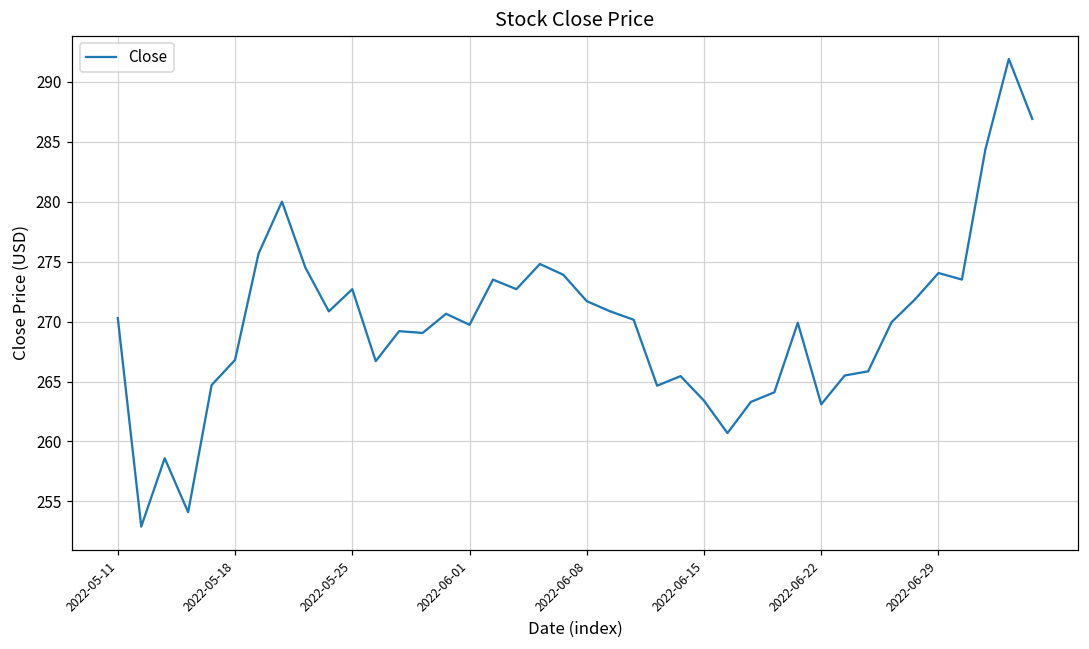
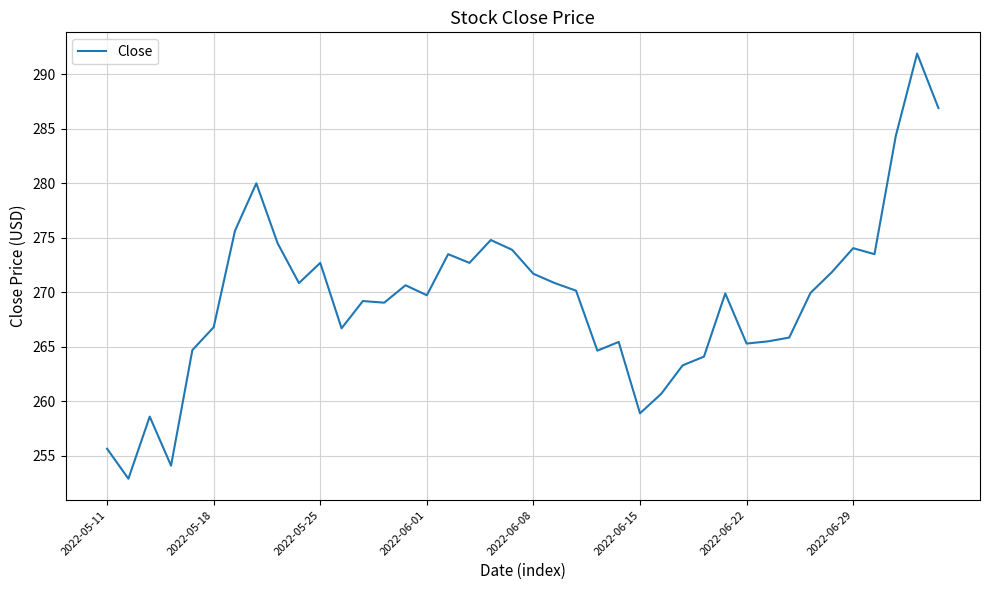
2022-05-11: 270.3 -> 255.7
2022-06-15: 263.4 -> 258.9
2022-06-22: 263.1 -> 265.3
